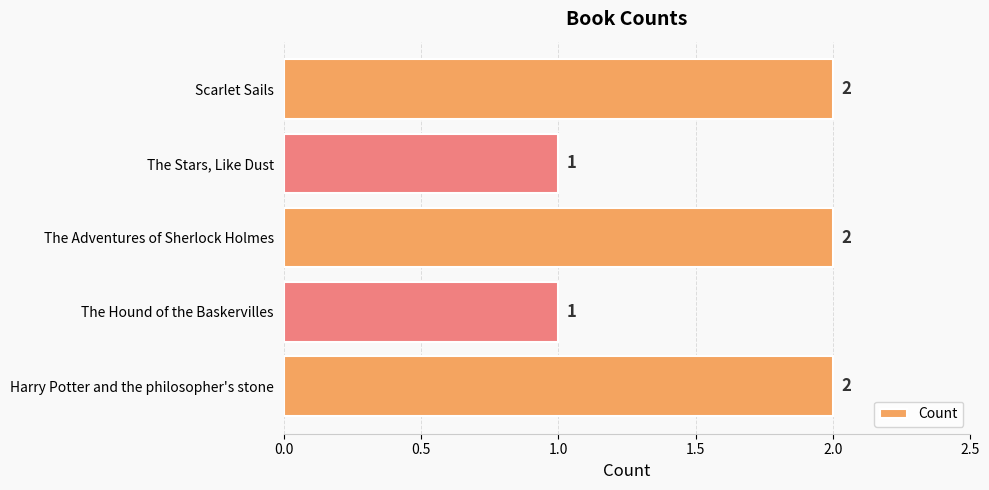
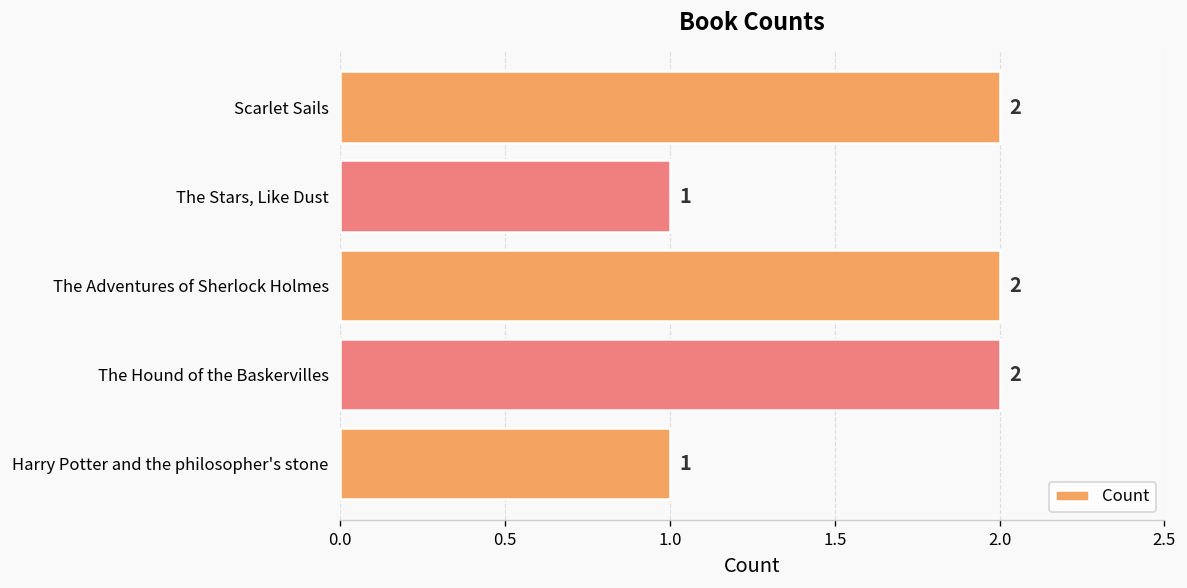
The Hound of the Baskervilles: 1 -> 2
Harry Potter and the philosopher's stone: 2 -> 1
